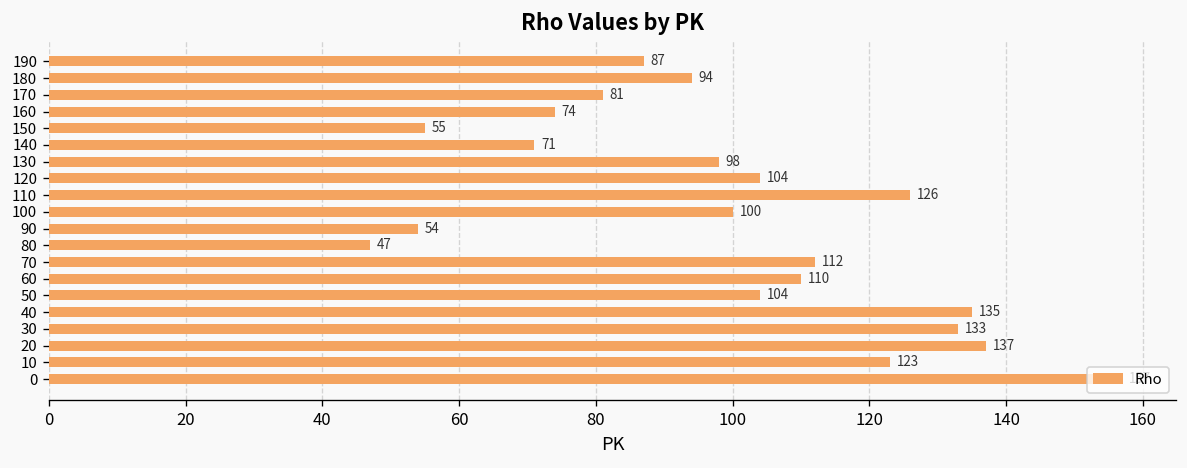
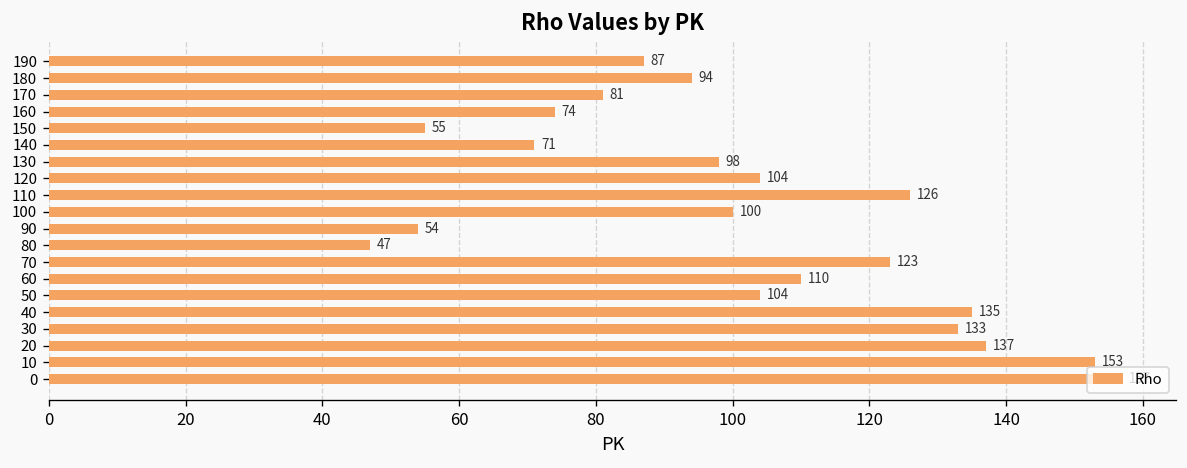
70: 112 -> 123
10: 123 -> 153
